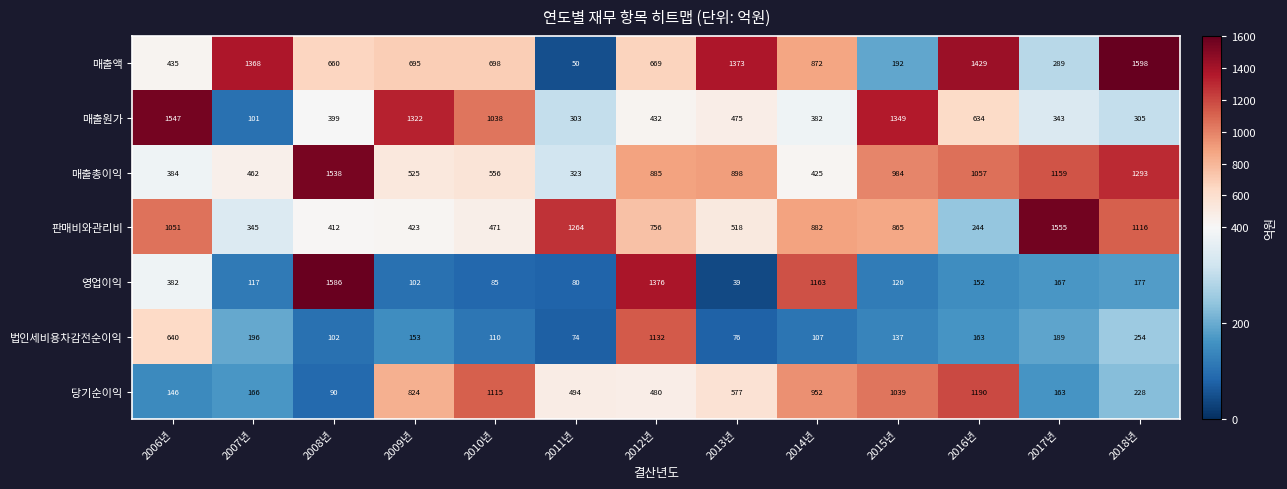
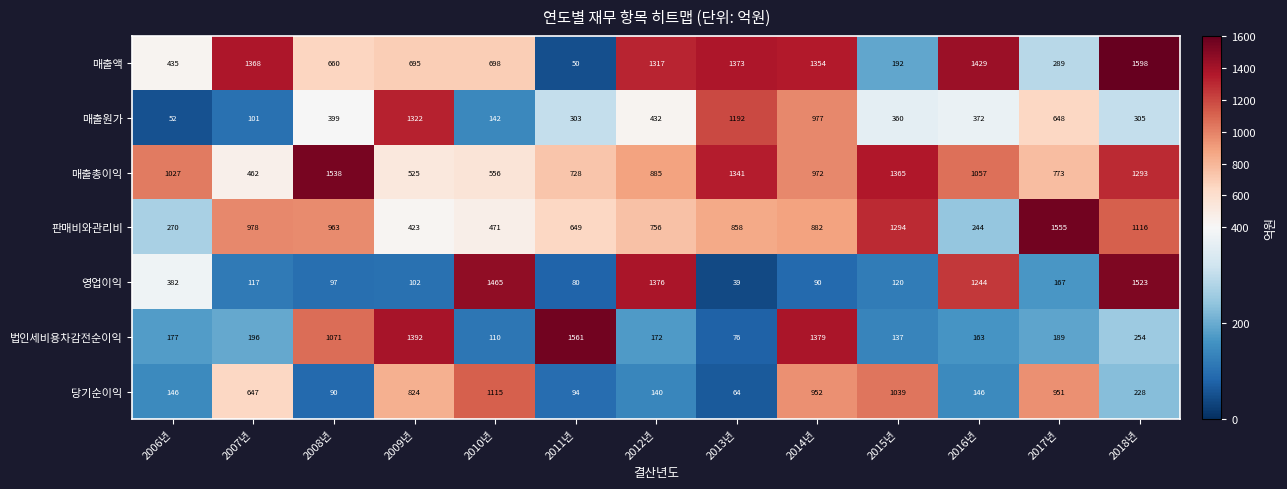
매출액, 2012년: 669 -> 1317
매출액, 2014년: 872 -> 1354
매출원가, 2006년: 1547 -> 52
매출원가, 2010년: 1038 -> 142
매출원가, 2013년: 475 -> 1192
매출원가, 2014년: 382 -> 977
매출원가, 2015년: 1349 -> 360
매출원가, 2016년: 634 -> 372
매출원가, 2017년: 343 -> 648
매출총이익, 2006년: 384 -> 1027
매출총이익, 2011년: 323 -> 728
매출총이익, 2013년: 898 -> 1341
매출총이익, 2014년: 425 -> 972
매출총이익, 2015년: 984 -> 1365
매출총이익, 2017년: 1159 -> 773
판매비와관리비, 2006년: 1051 -> 270
판매비와관리비, 2007년: 345 -> 978
판매비와관리비, 2008년: 412 -> 963
판매비와관리비, 2011년: 1264 -> 649
판매비와관리비, 2013년: 518 -> 858
판매비와관리비, 2015년: 865 -> 1294
영업이익, 2008년: 1586 -> 97
영업이익, 2010년: 85 -> 1465
영업이익, 2014년: 1163 -> 90
영업이익, 2016년: 152 -> 1244
영업이익, 2018년: 177 -> 1523
법인세비용차감전순이익, 2006년: 640 -> 177
법인세비용차감전순이익, 2008년: 102 -> 1071
법인세비용차감전순이익, 2009년: 153 -> 1392
법인세비용차감전순이익, 2011년: 74 -> 1561
법인세비용차감전순이익, 2012년: 1132 -> 172
법인세비용차감전순이익, 2014년: 107 -> 1379
당기순이익, 2007년: 166 -> 647
당기순이익, 2011년: 494 -> 94
당기순이익, 2012년: 480 -> 140
당기순이익, 2013년: 577 -> 64
당기순이익, 2016년: 1190 -> 146
당기순이익, 2017년: 163 -> 951
